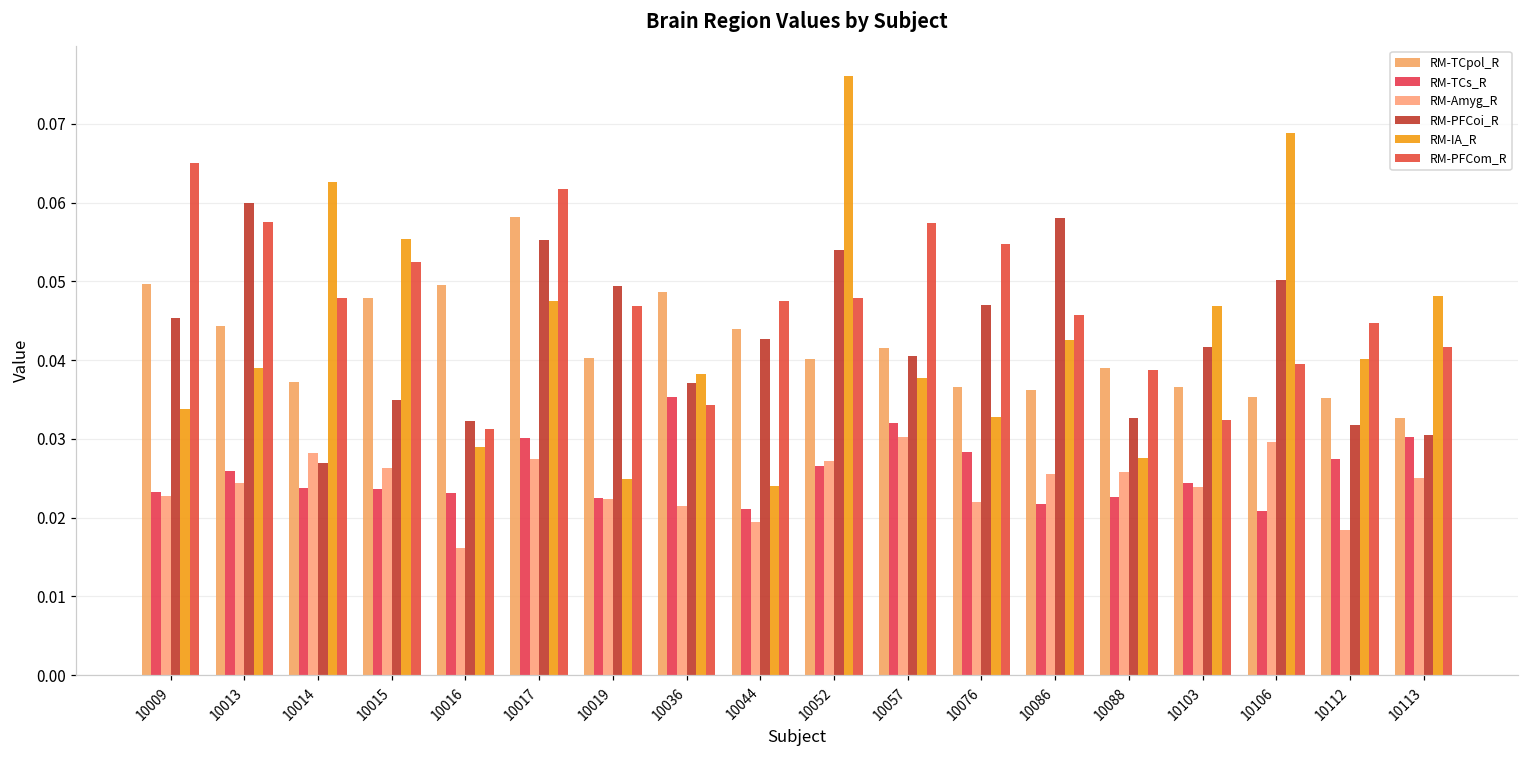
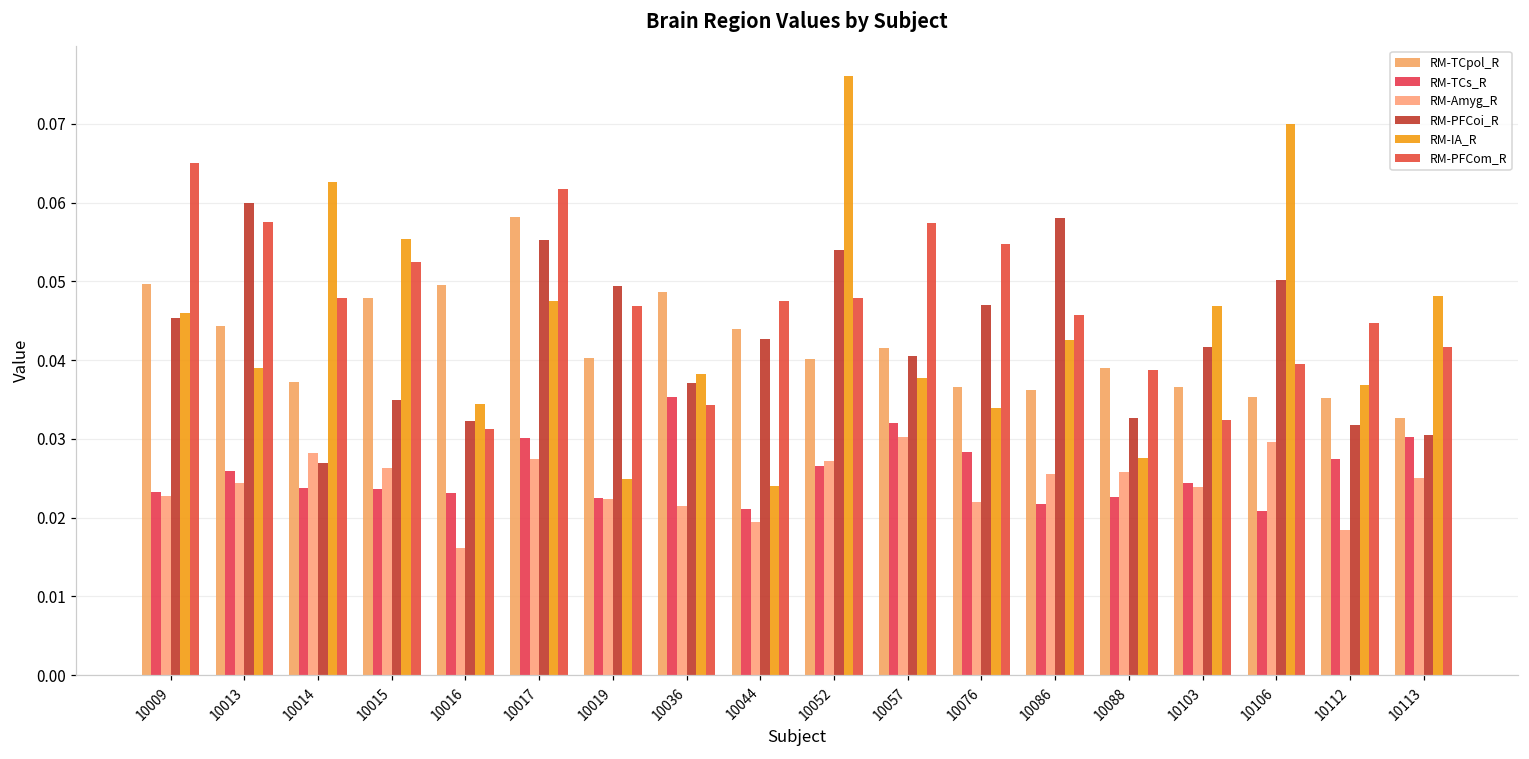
RM-IA_R, 10009: 0.034 -> 0.046
RM-IA_R, 10016: 0.029 -> 0.034
RM-IA_R, 10076: 0.033 -> 0.034
RM-IA_R, 10106: 0.069 -> 0.070
RM-IA_R, 10112: 0.040 -> 0.037
